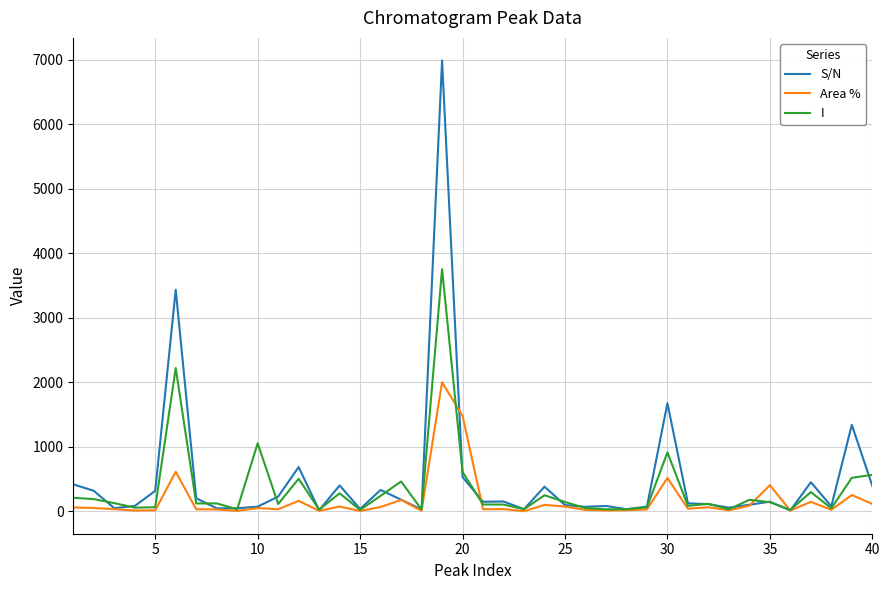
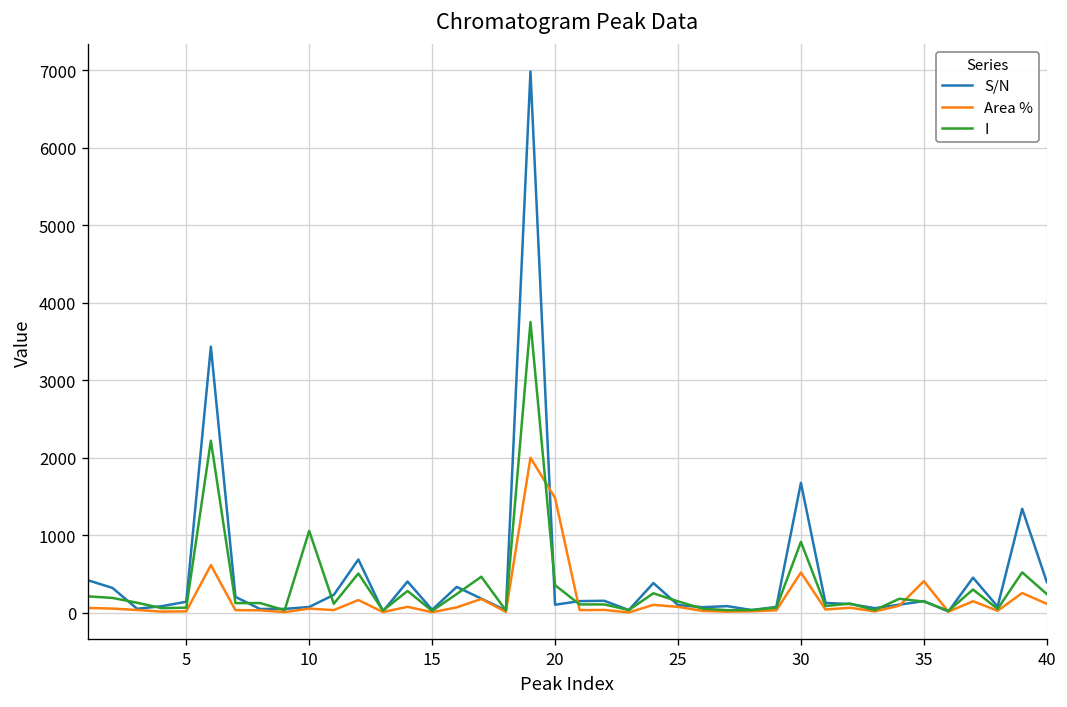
S/N, 5: 300 -> 100
S/N, 20: 500 -> 100
I, 20: 600 -> 400
I, 40: 600 -> 200
